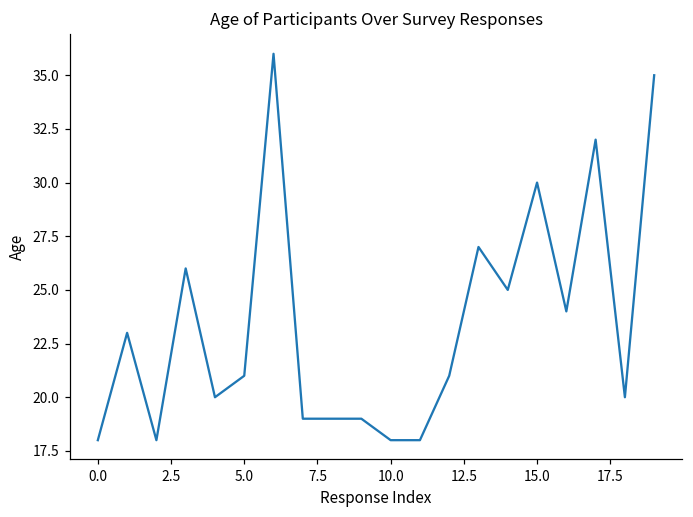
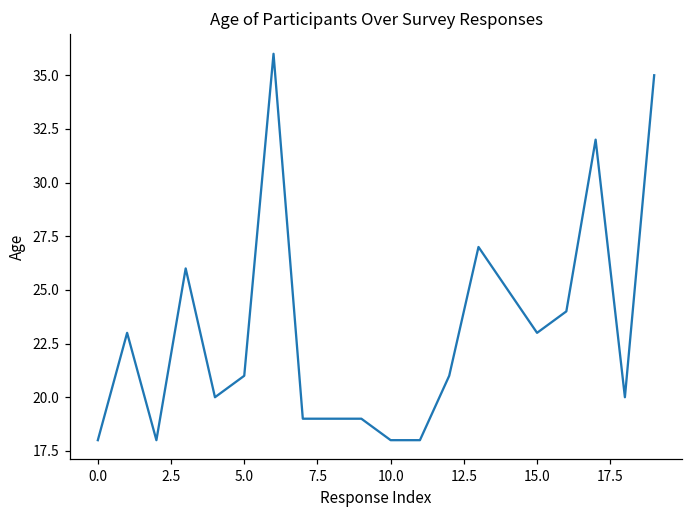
15.0: 30 -> 23
